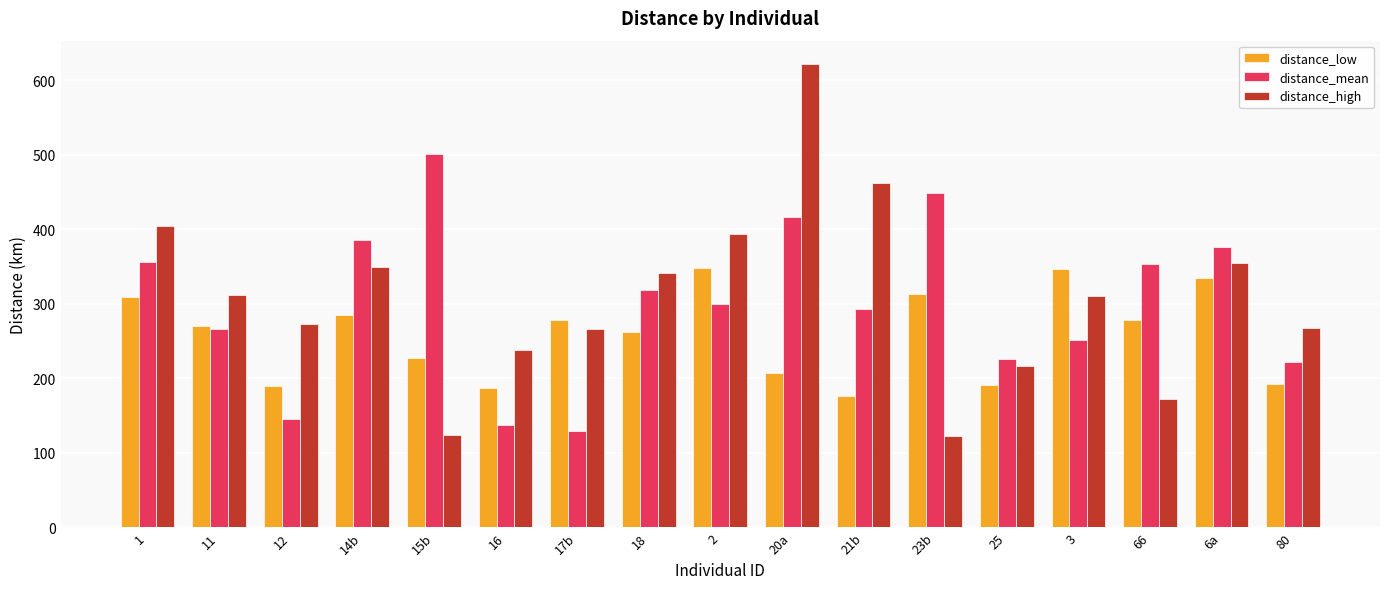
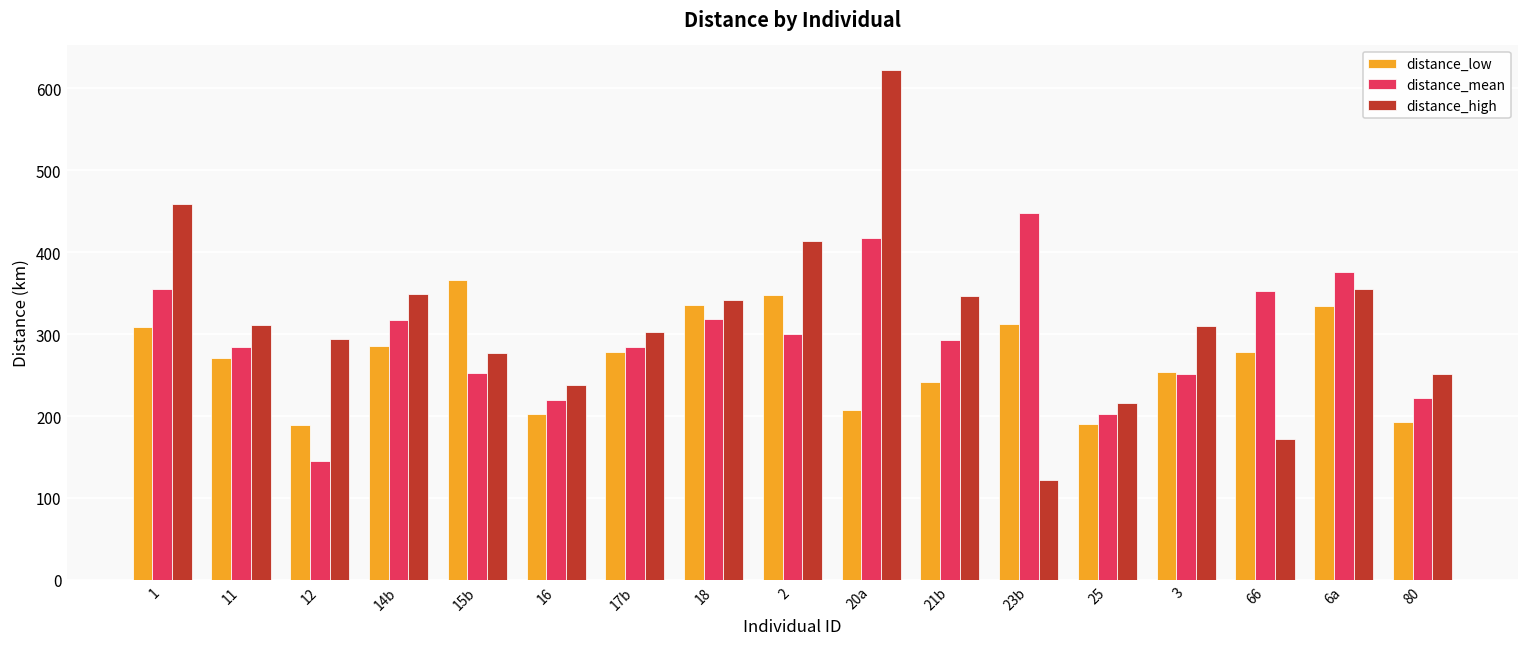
distance_high, 1: 400 -> 460
distance_mean, 11: 270 -> 280
distance_high, 12: 270 -> 290
distance_mean, 14b: 390 -> 320
distance_low, 15b: 230 -> 370
distance_mean, 15b: 500 -> 250
distance_high, 15b: 120 -> 280
distance_low, 16: 190 -> 200
distance_mean, 16: 140 -> 220
distance_mean, 17b: 130 -> 280
distance_high, 17b: 270 -> 300
distance_low, 18: 260 -> 340
distance_high, 2: 390 -> 410
distance_low, 21b: 180 -> 240
distance_high, 21b: 460 -> 350
distance_mean, 25: 230 -> 200
distance_low, 3: 350 -> 250
distance_high, 80: 270 -> 250
